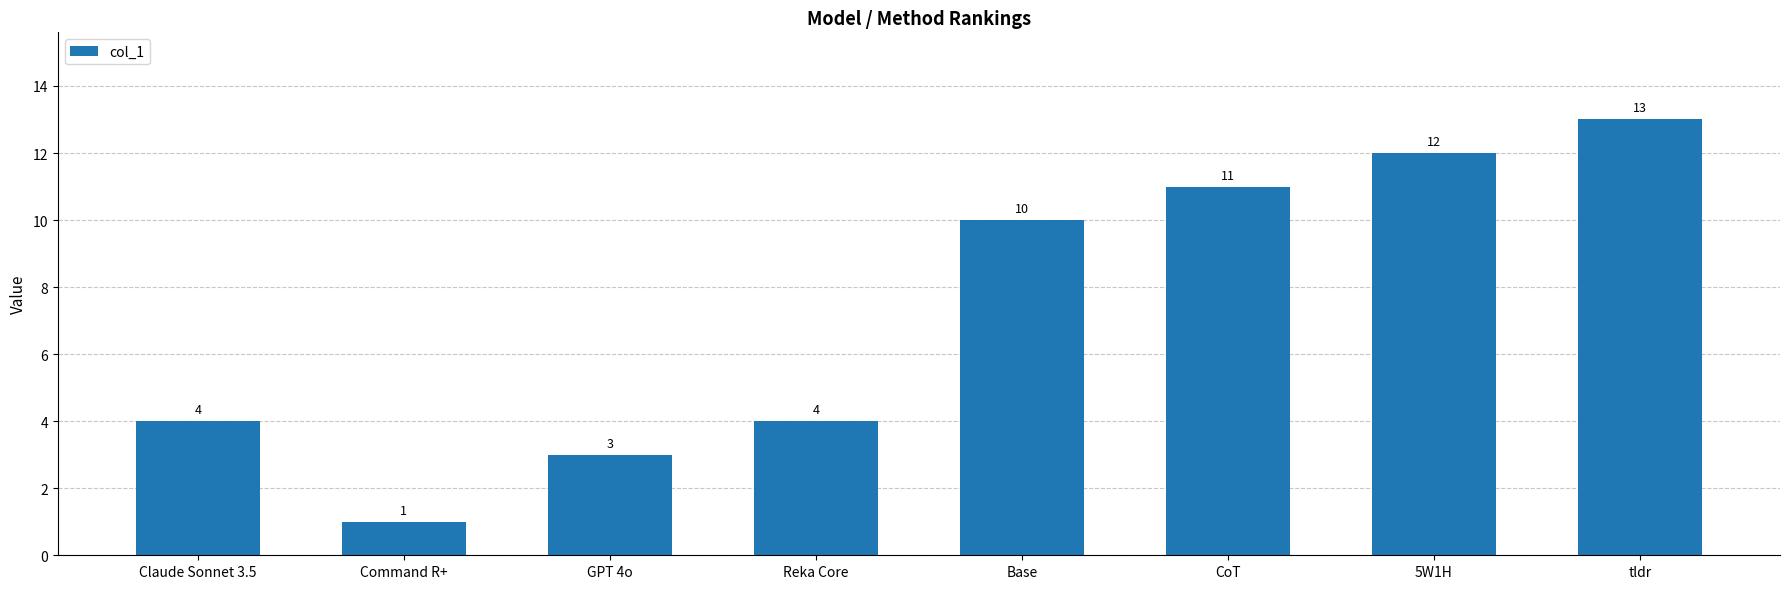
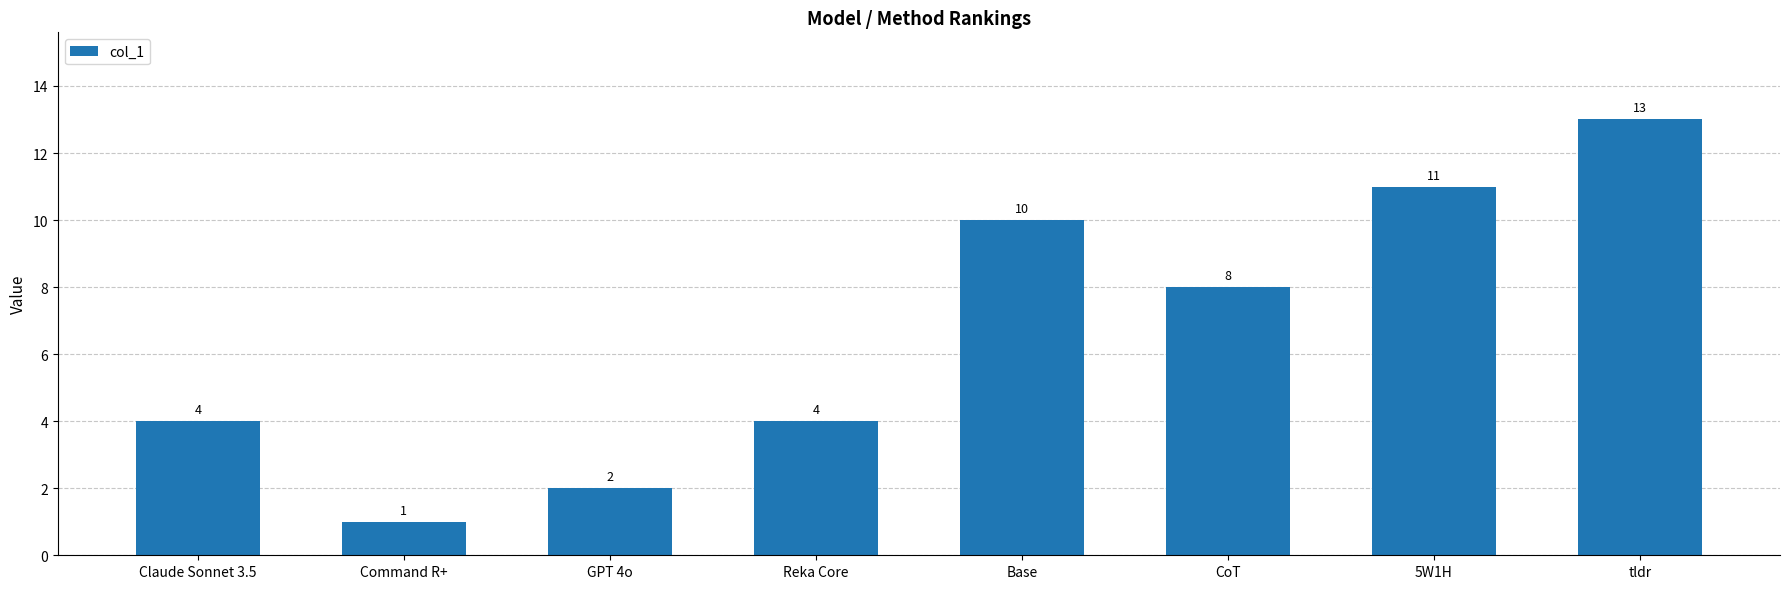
GPT 4o: 3 -> 2
CoT: 11 -> 8
5W1H: 12 -> 11
